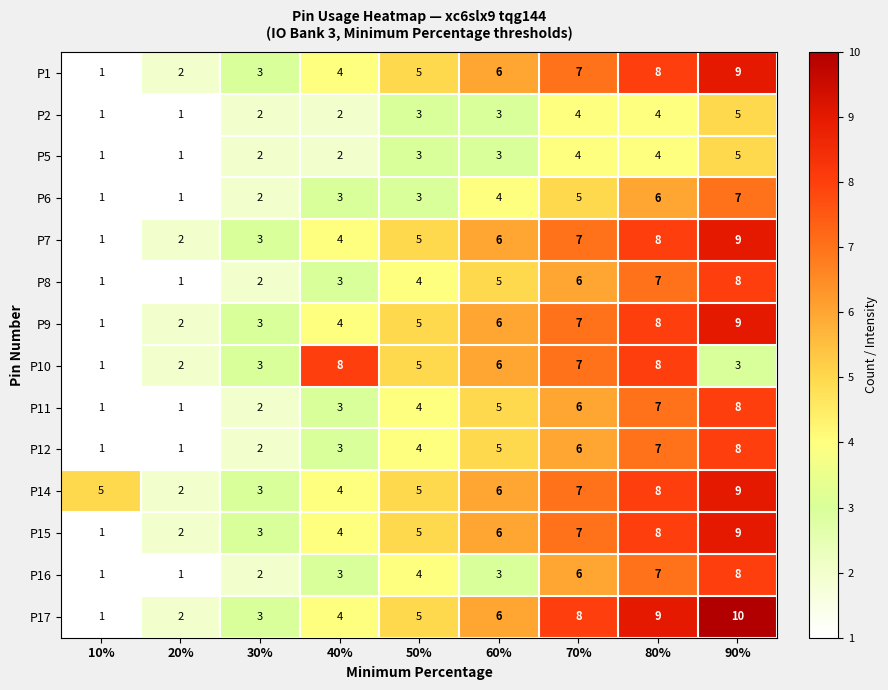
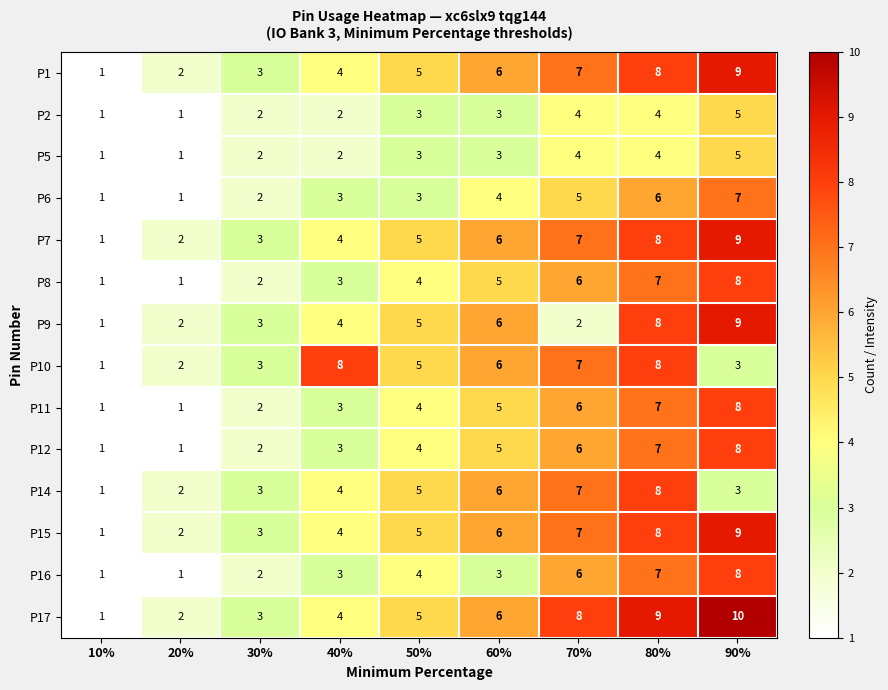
P9, 70%: 7 -> 2
P14, 10%: 5 -> 1
P14, 90%: 9 -> 3
